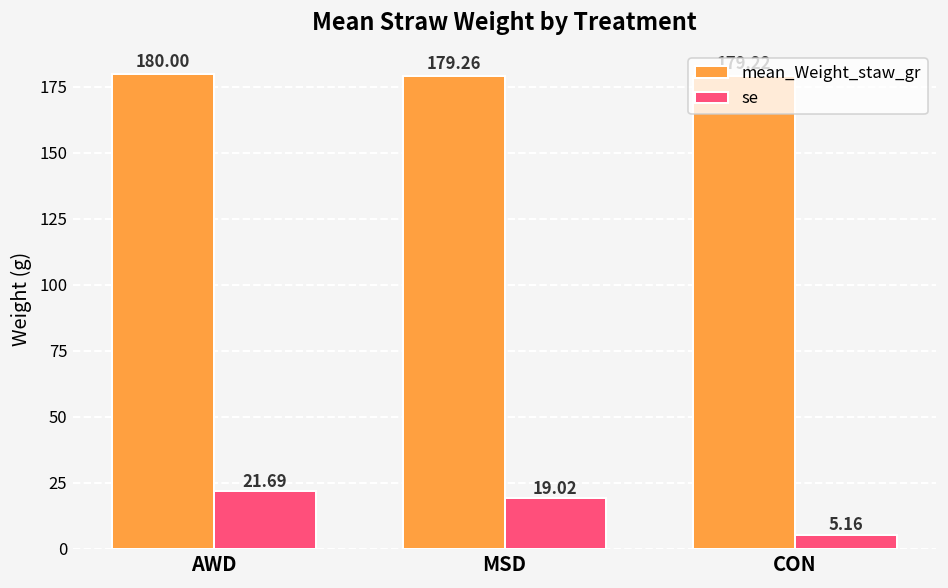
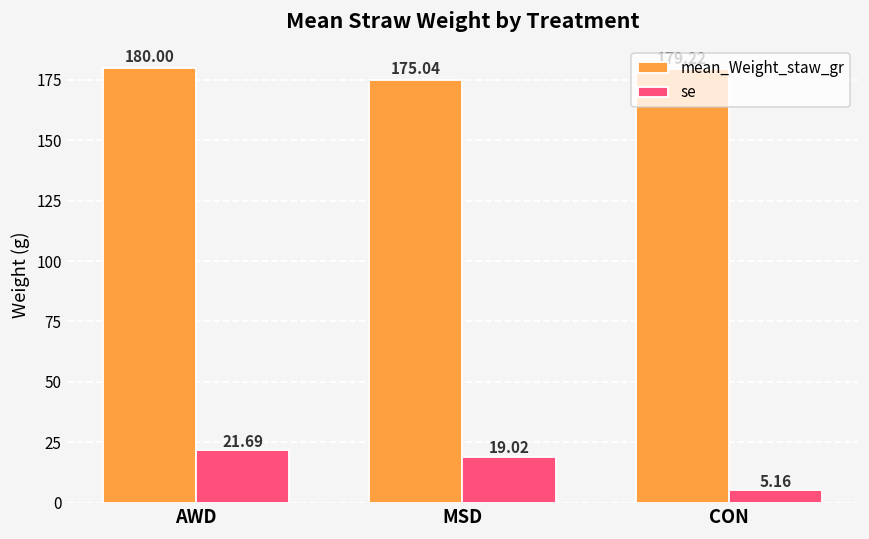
mean_Weight_staw_gr, MSD: 179.26 -> 175.04
